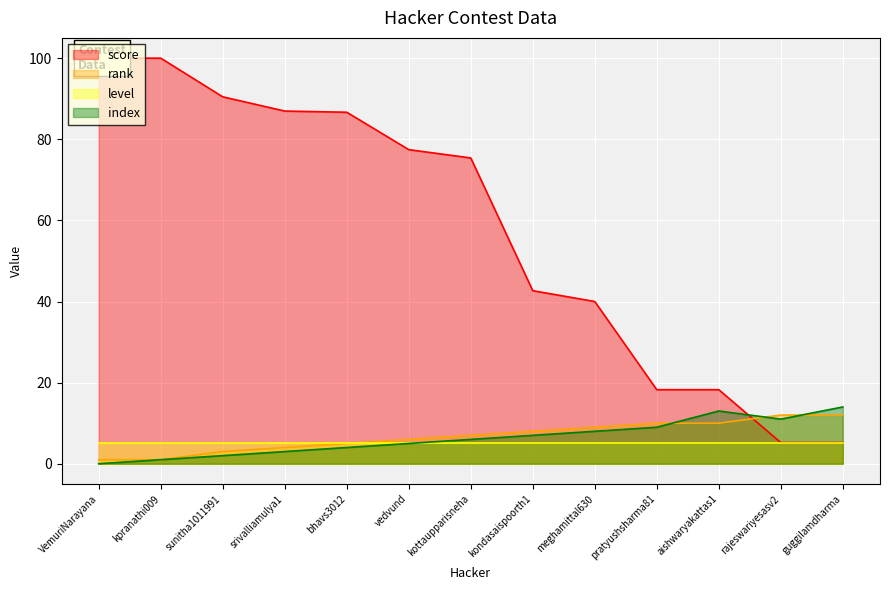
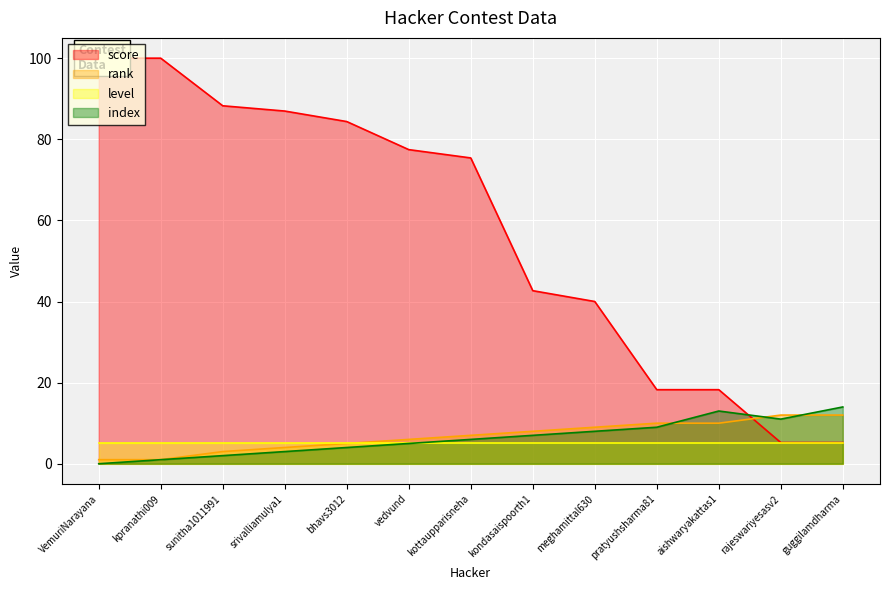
score, sunitha1011991: 90 -> 88
score, bhavs3012: 87 -> 84
